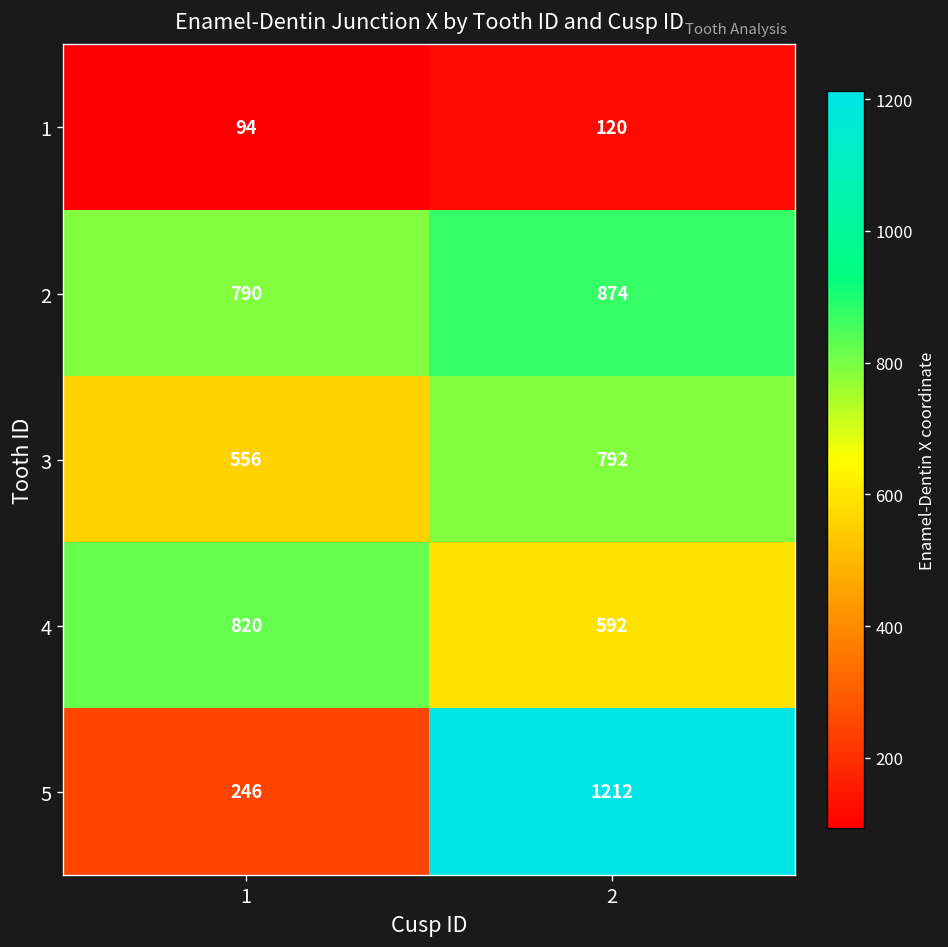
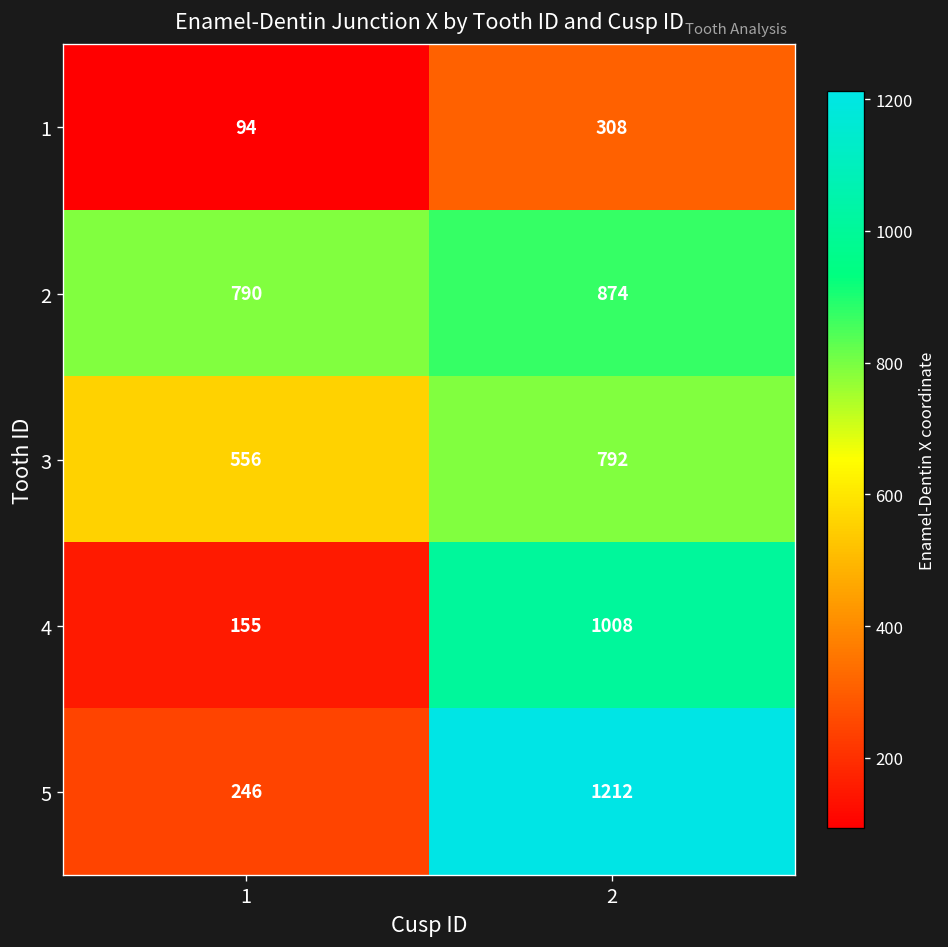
1, 2: 120 -> 308
4, 1: 820 -> 155
4, 2: 592 -> 1008
